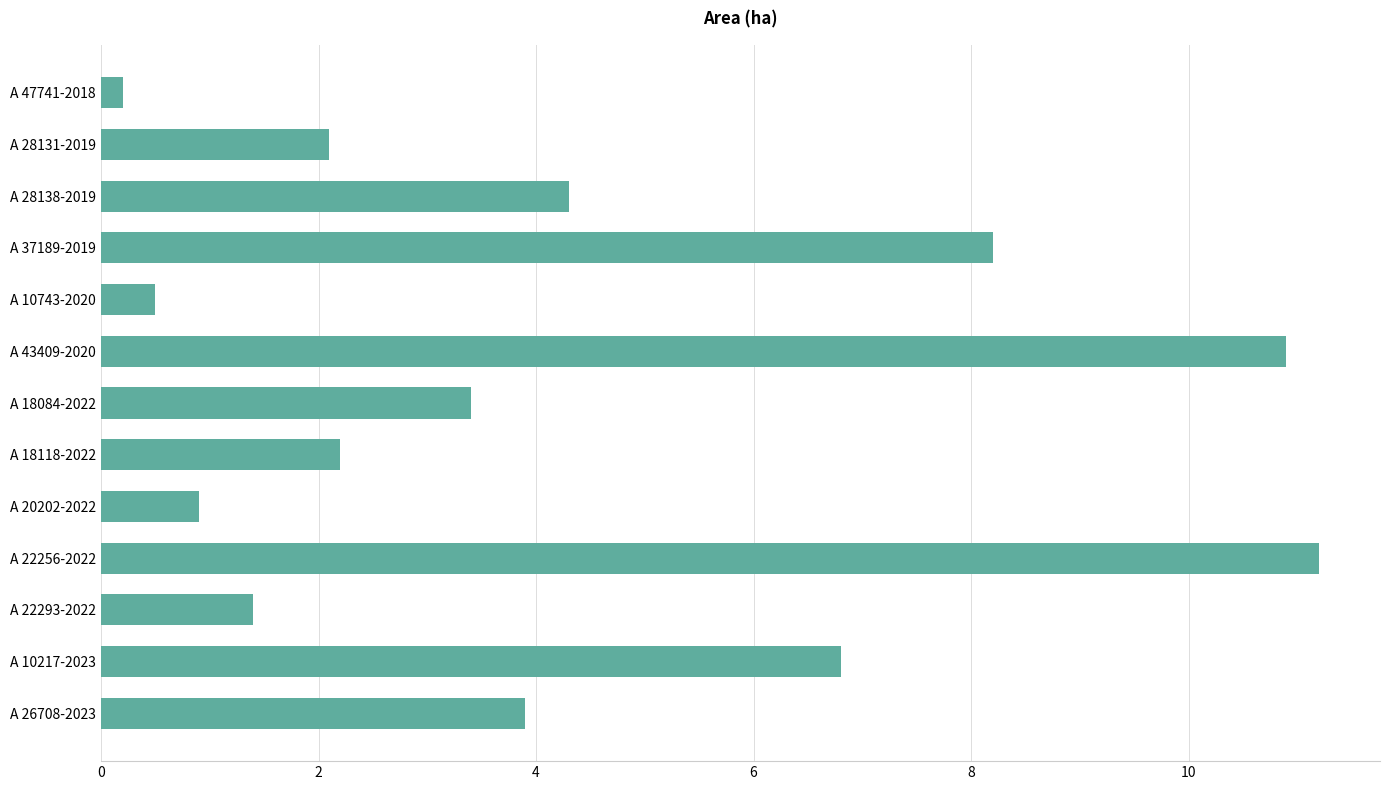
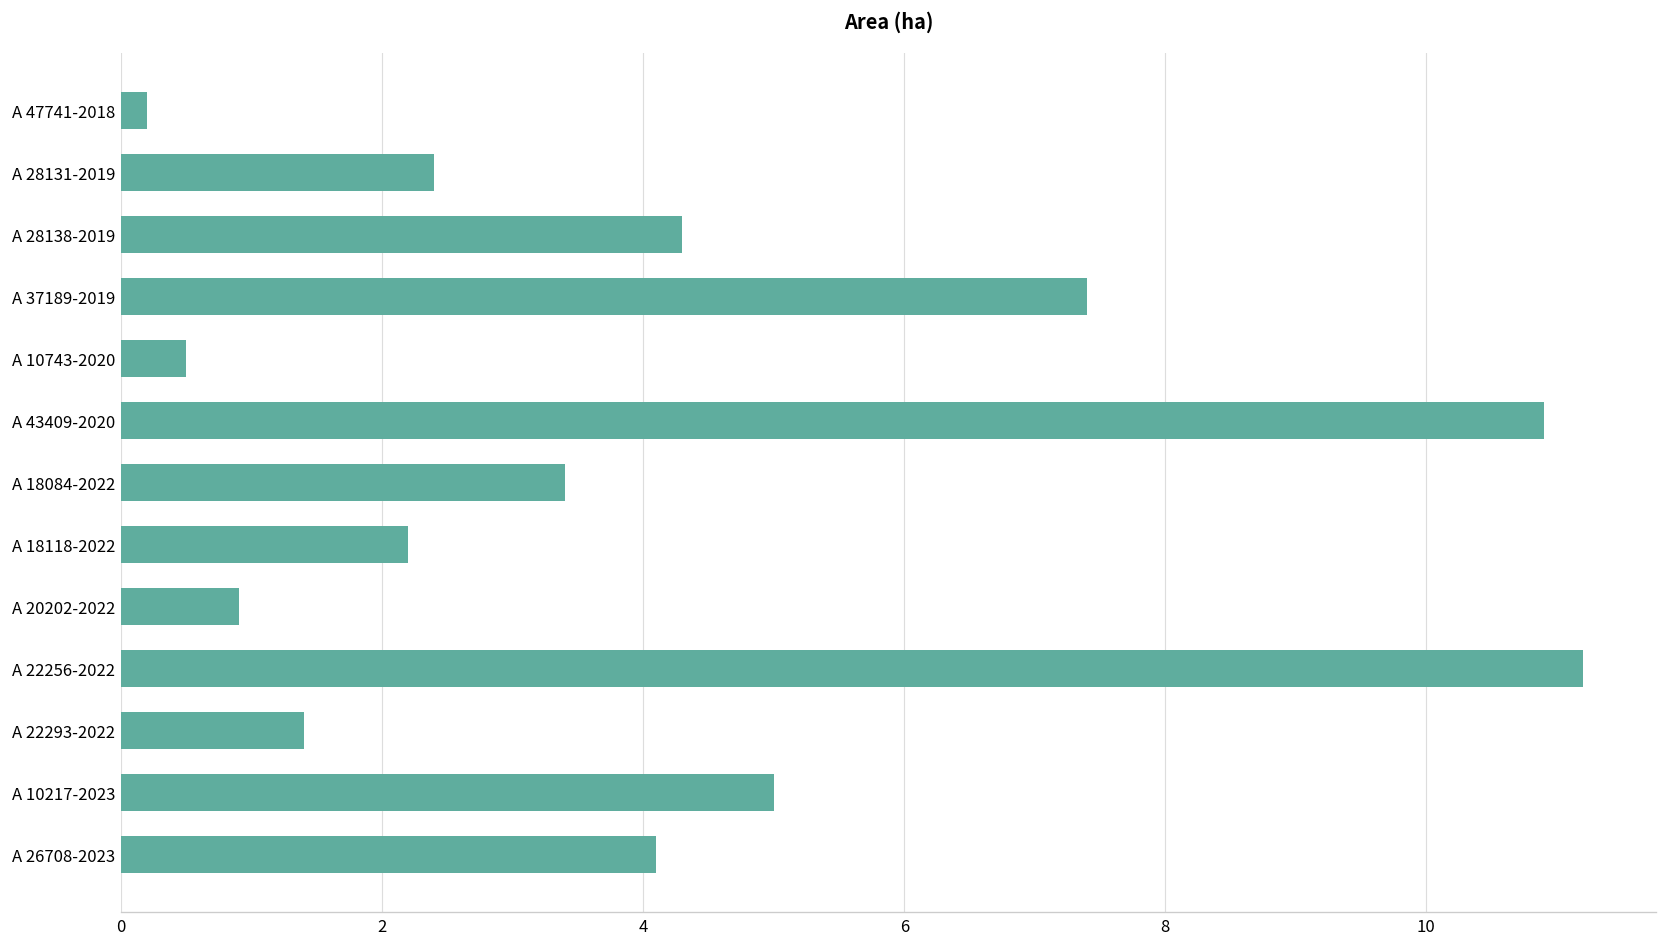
A 28131-2019: 2.1 -> 2.4
A 37189-2019: 8.2 -> 7.4
A 10217-2023: 6.8 -> 5.0
A 26708-2023: 3.9 -> 4.1
